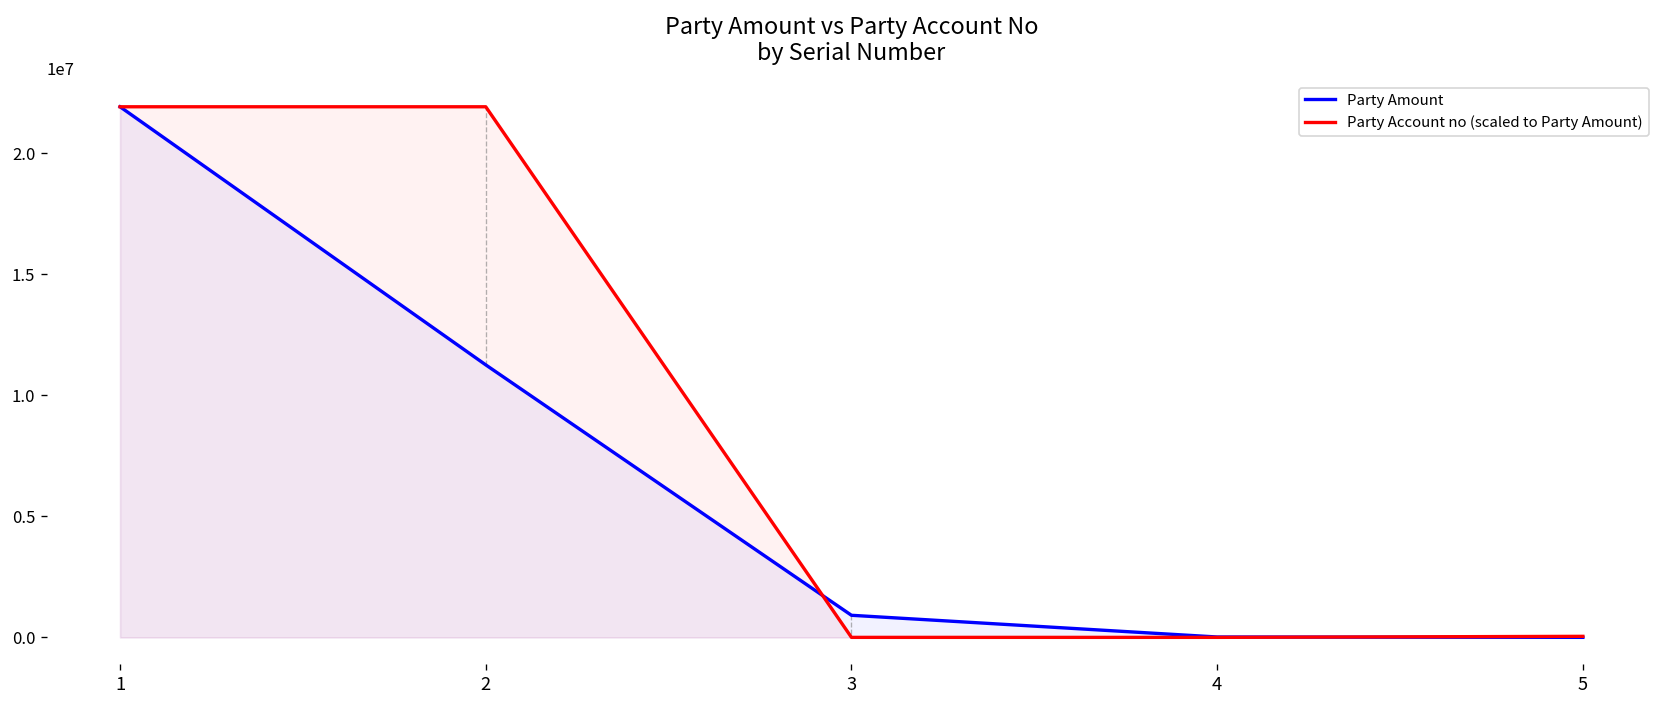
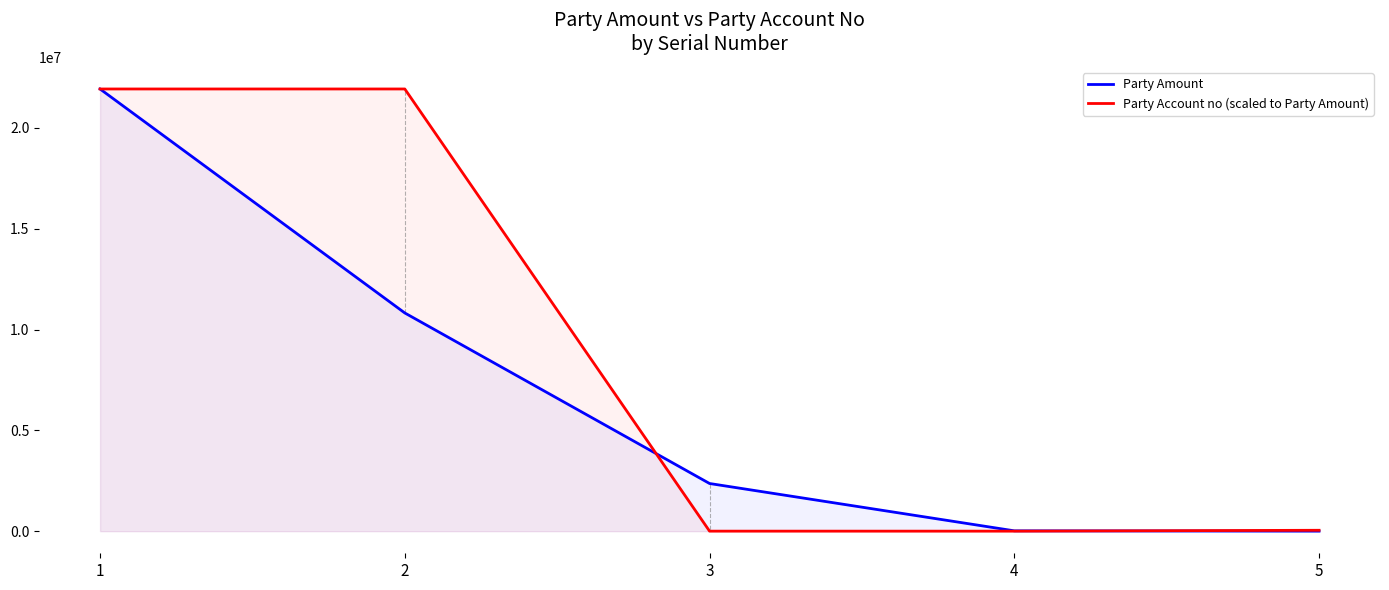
Party Amount, 2: 11300000 -> 10800000
Party Amount, 3: 900000 -> 2400000
